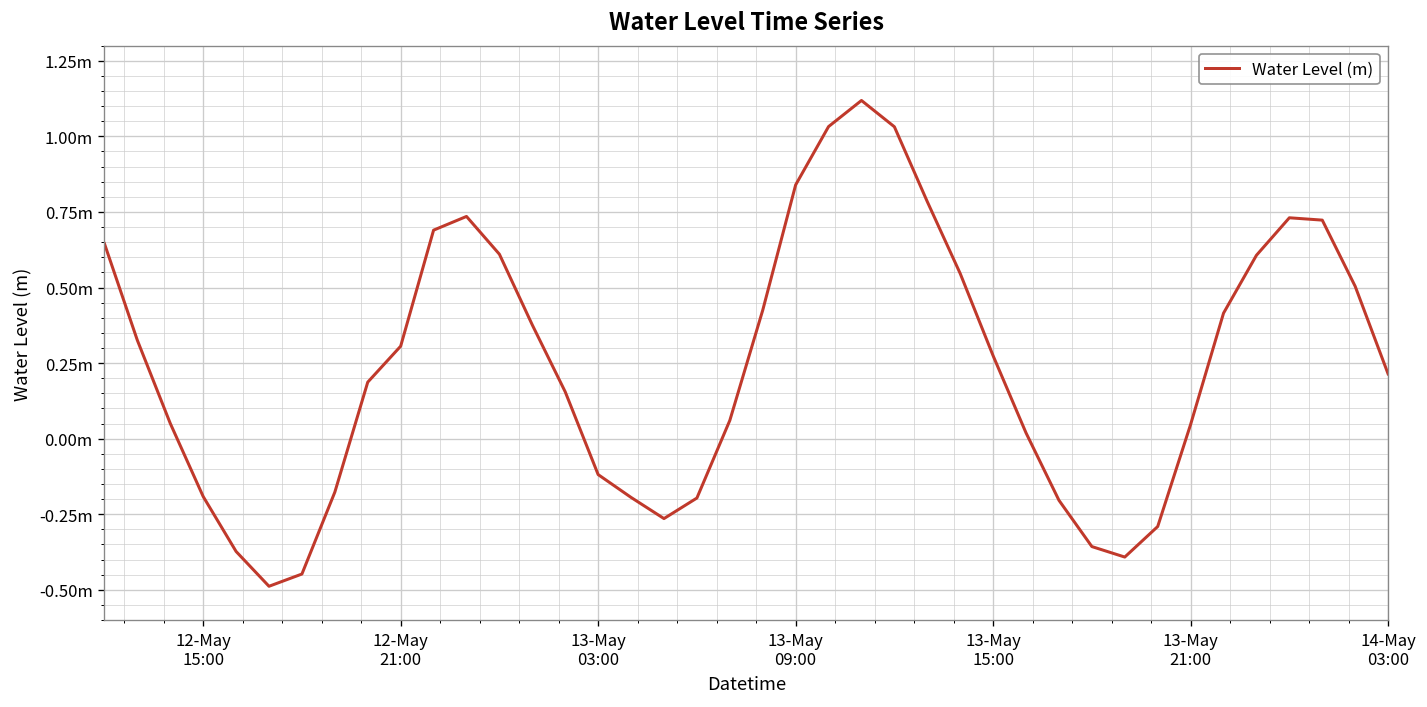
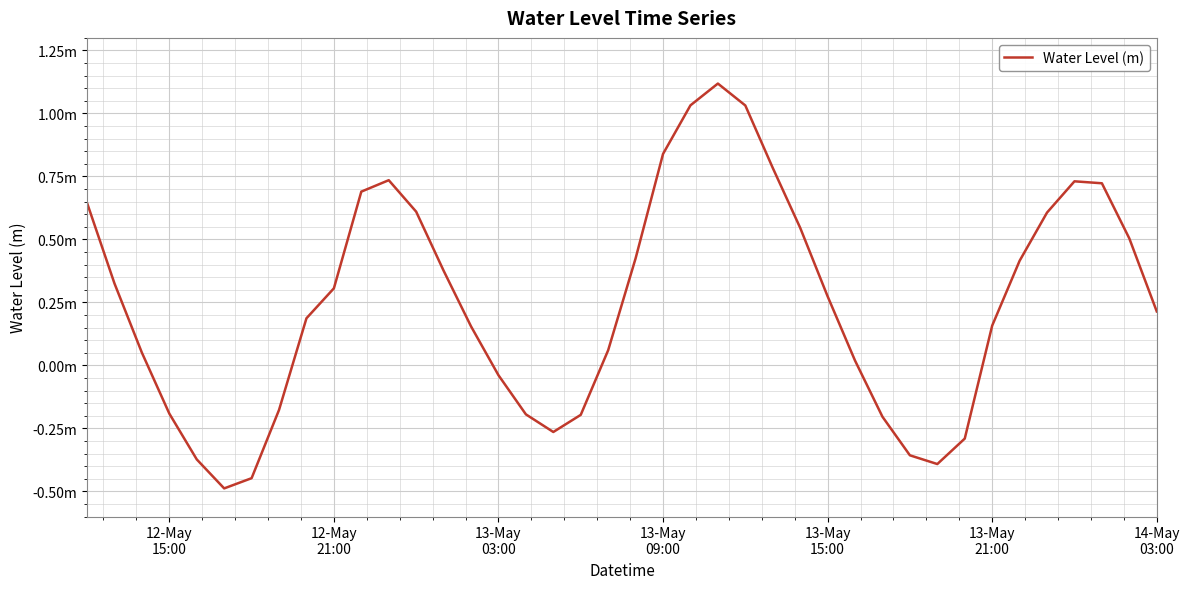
13-May 03:00: -0.12m -> -0.04m
13-May 21:00: 0.05m -> 0.16m
